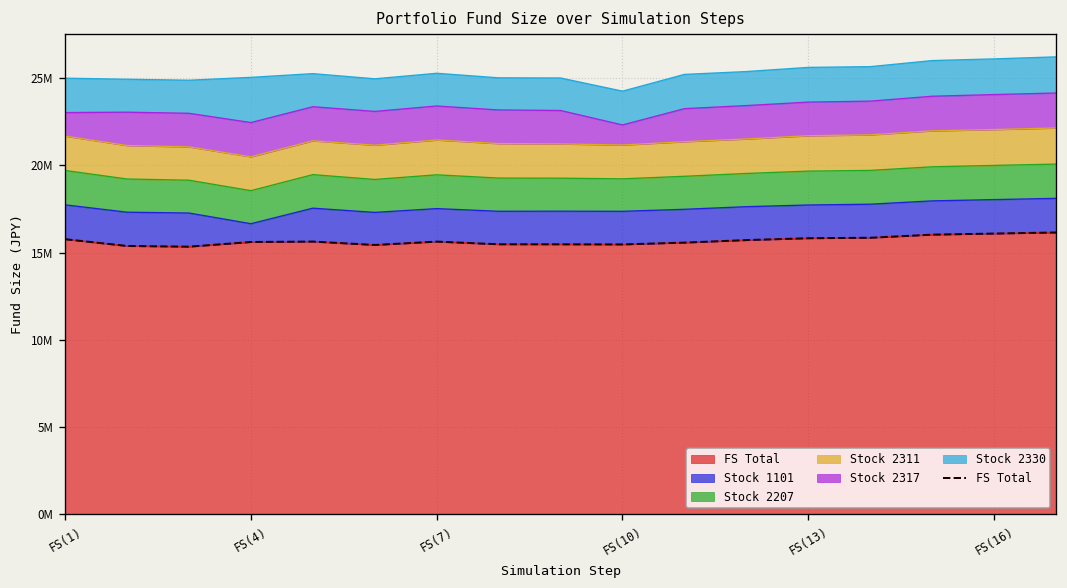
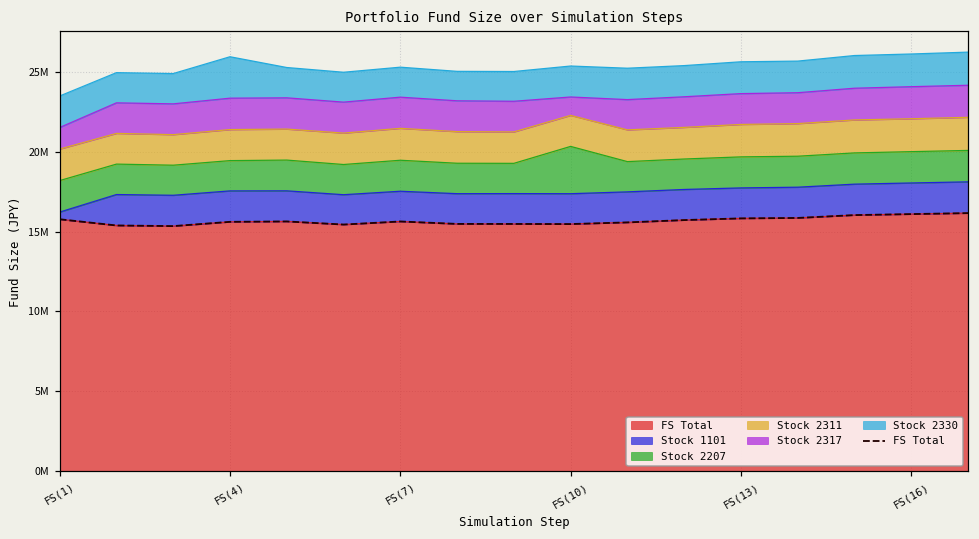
Stock 1101, FS(1): 2000000 -> 500000
Stock 1101, FS(4): 1000000 -> 1900000
Stock 2207, FS(10): 1900000 -> 3000000
